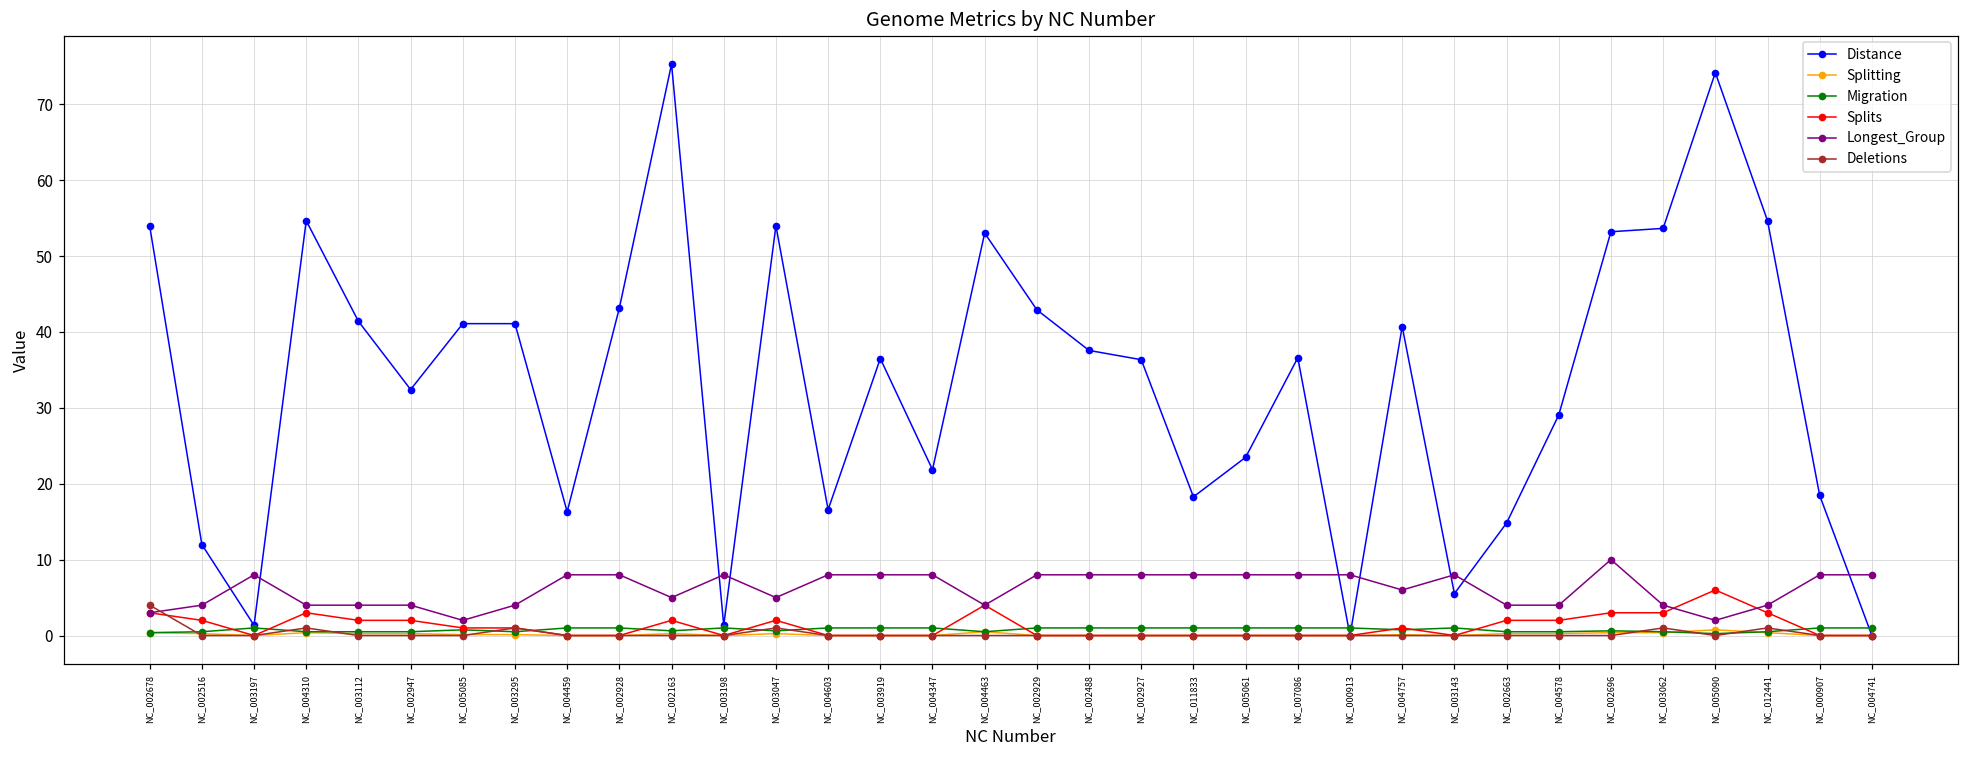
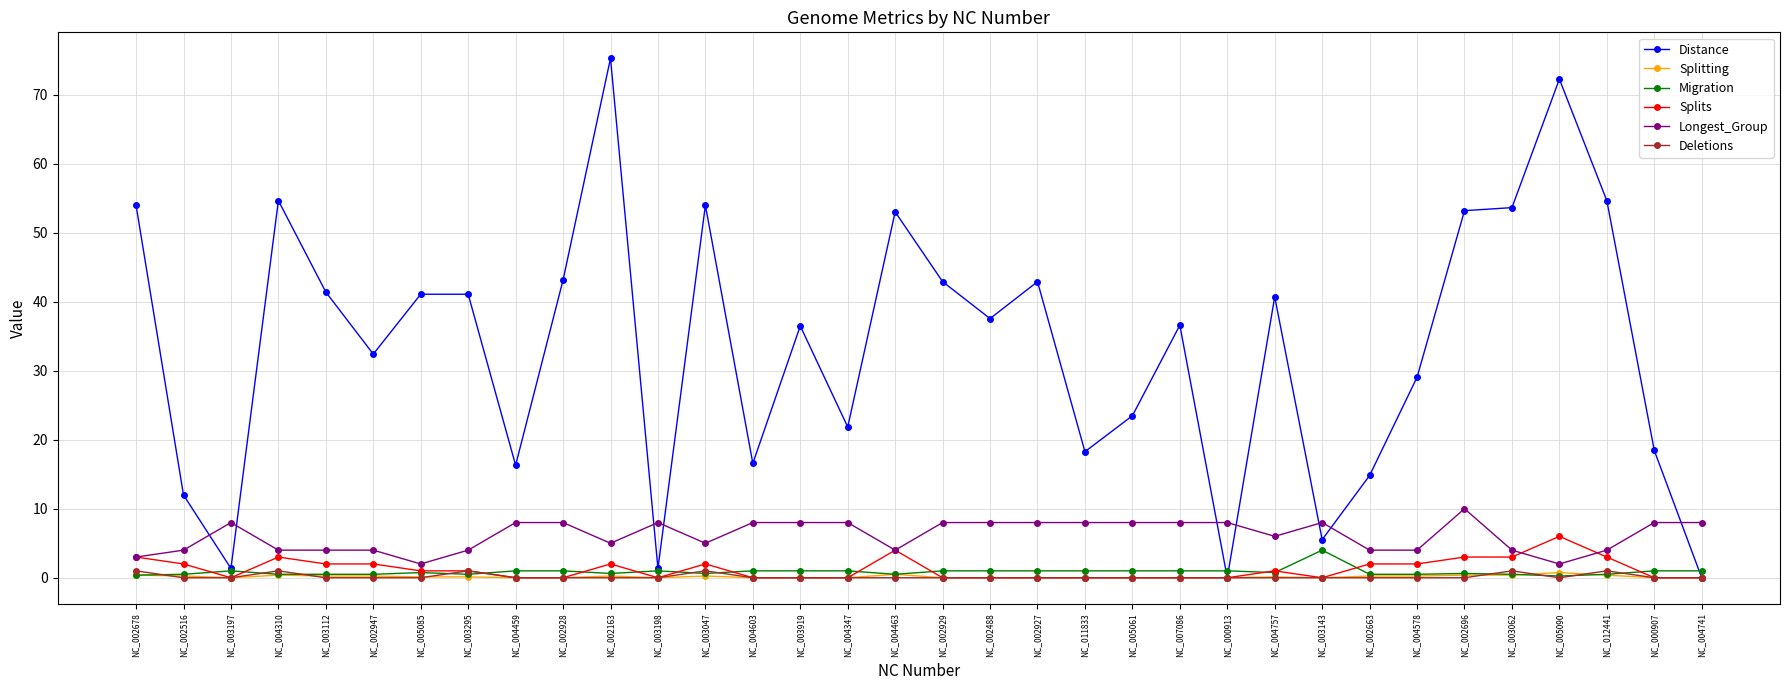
Deletions, NC_002678: 4 -> 1
Distance, NC_002927: 36 -> 43
Migration, NC_003143: 1 -> 4
Distance, NC_005090: 74 -> 72
